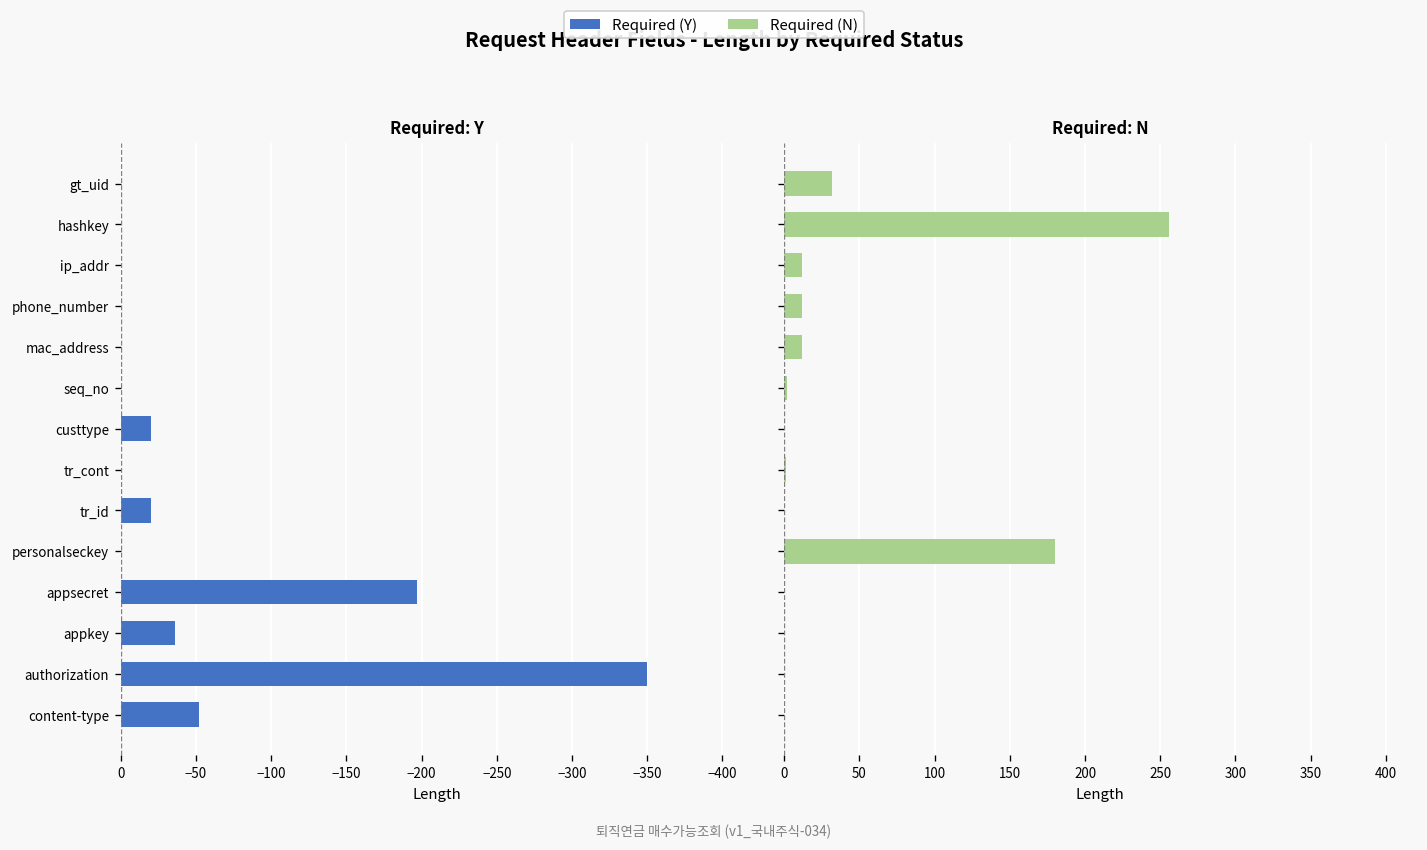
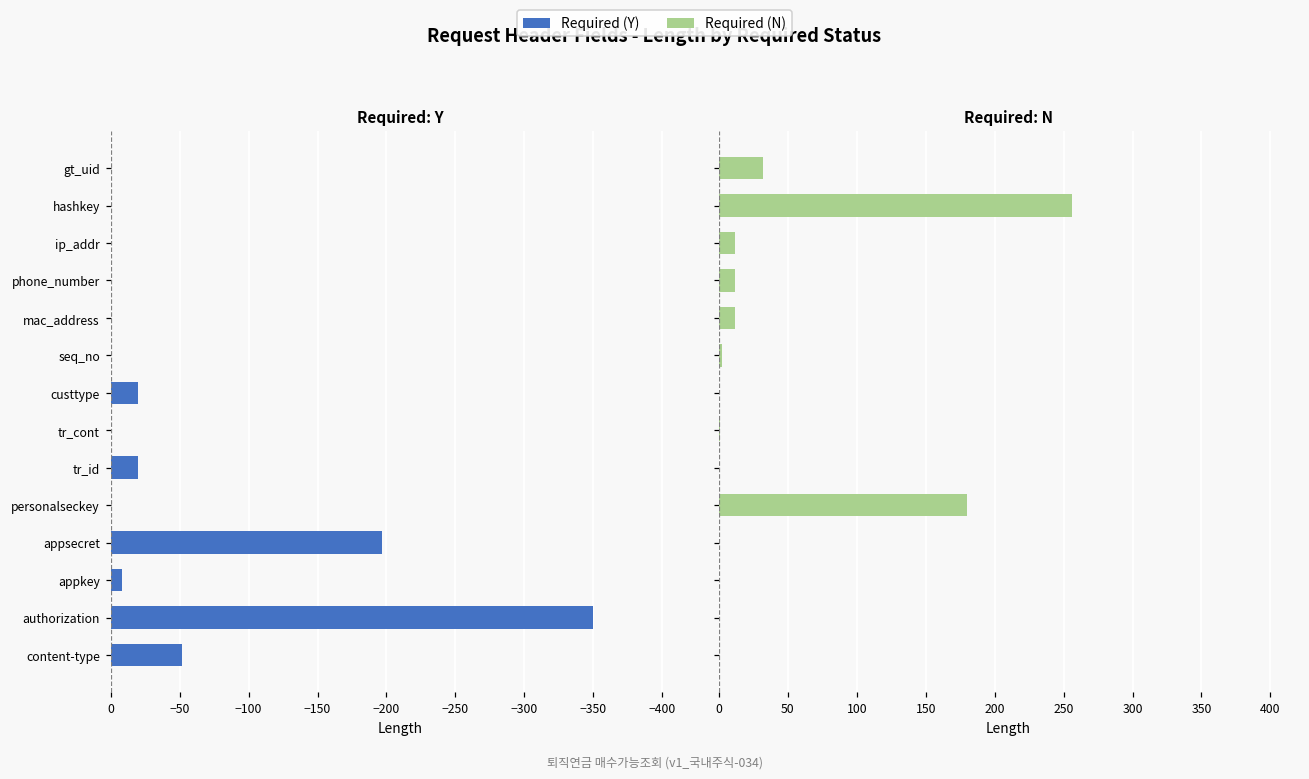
Required: Y, appkey: -36 -> -8
